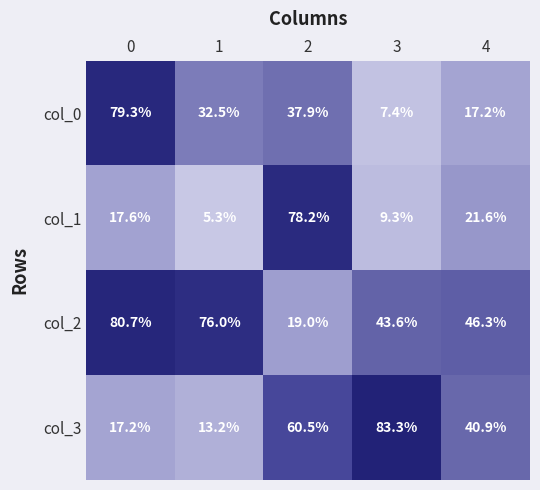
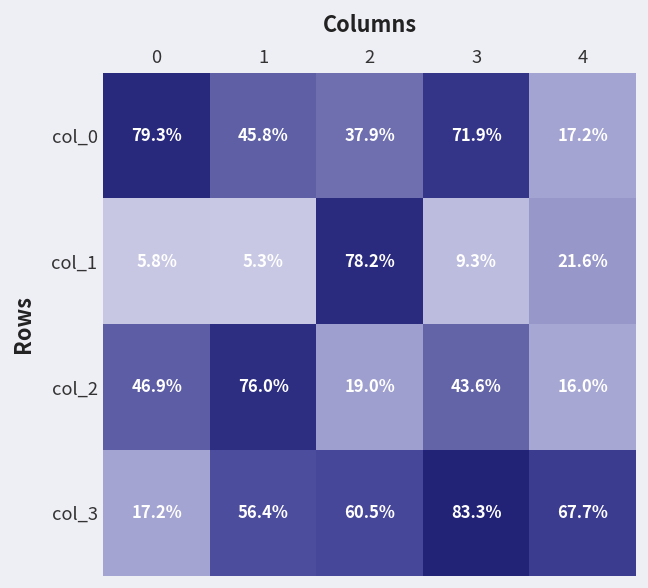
col_0, 1: 32.5% -> 45.8%
col_0, 3: 7.4% -> 71.9%
col_1, 0: 17.6% -> 5.8%
col_2, 0: 80.7% -> 46.9%
col_2, 4: 46.3% -> 16.0%
col_3, 1: 13.2% -> 56.4%
col_3, 4: 40.9% -> 67.7%
